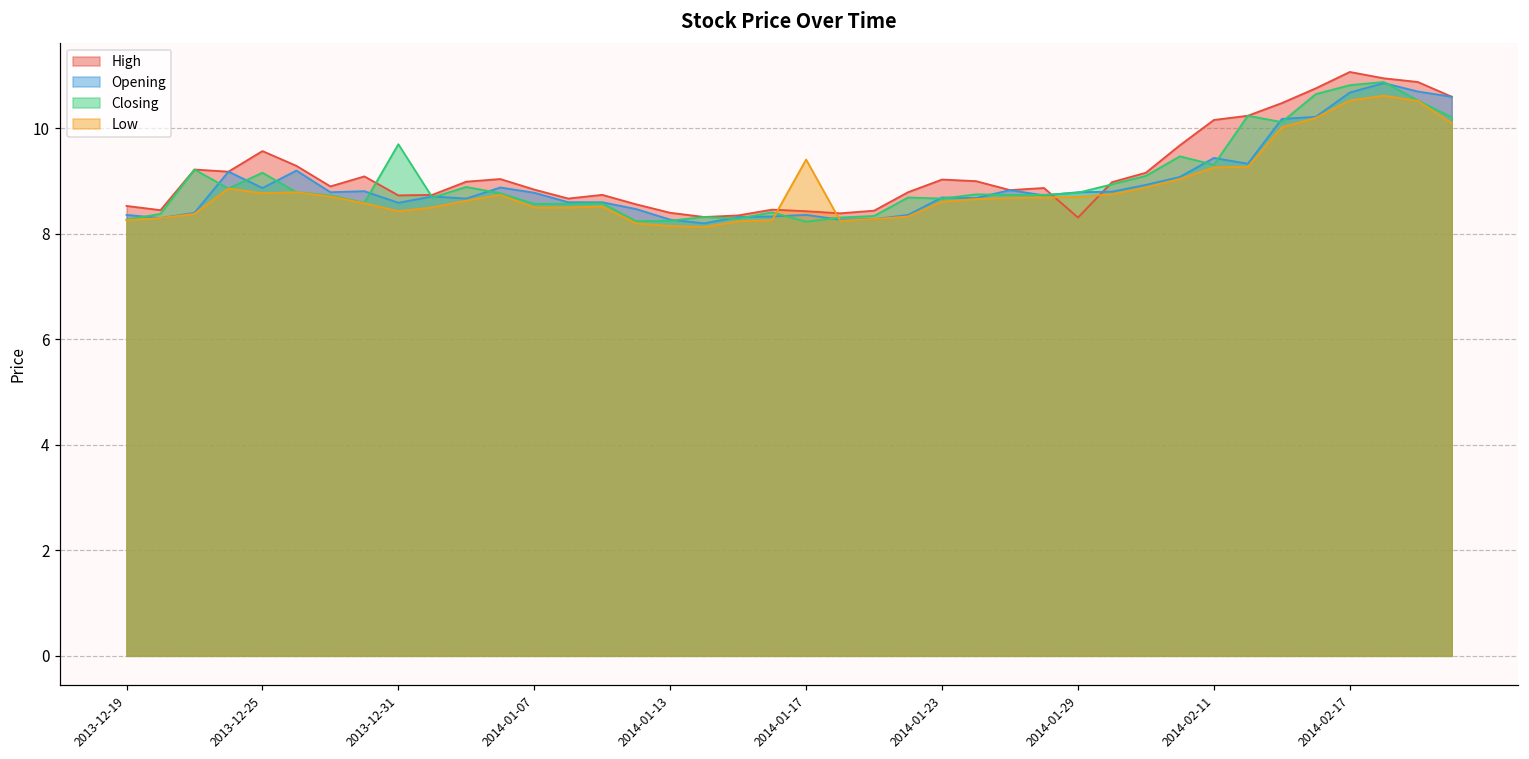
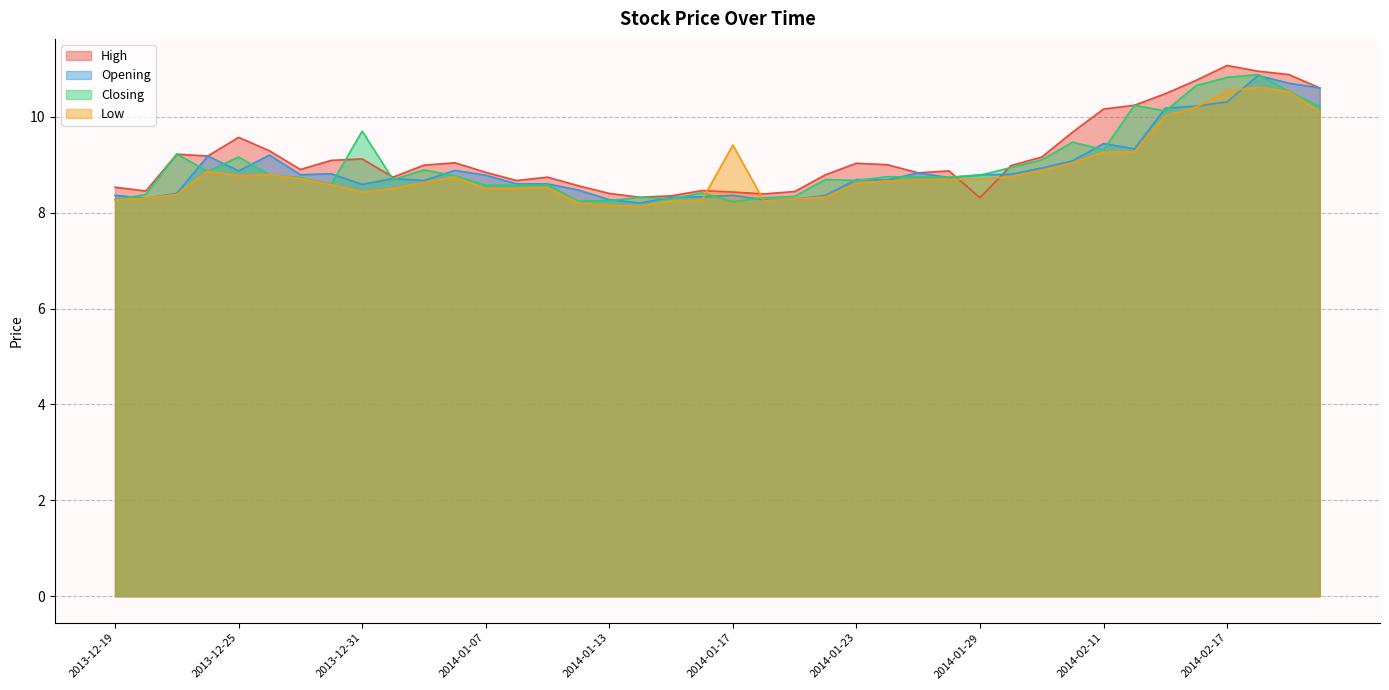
High, 2013-12-31: 8.7 -> 9.1
Opening, 2014-02-17: 10.7 -> 10.3
